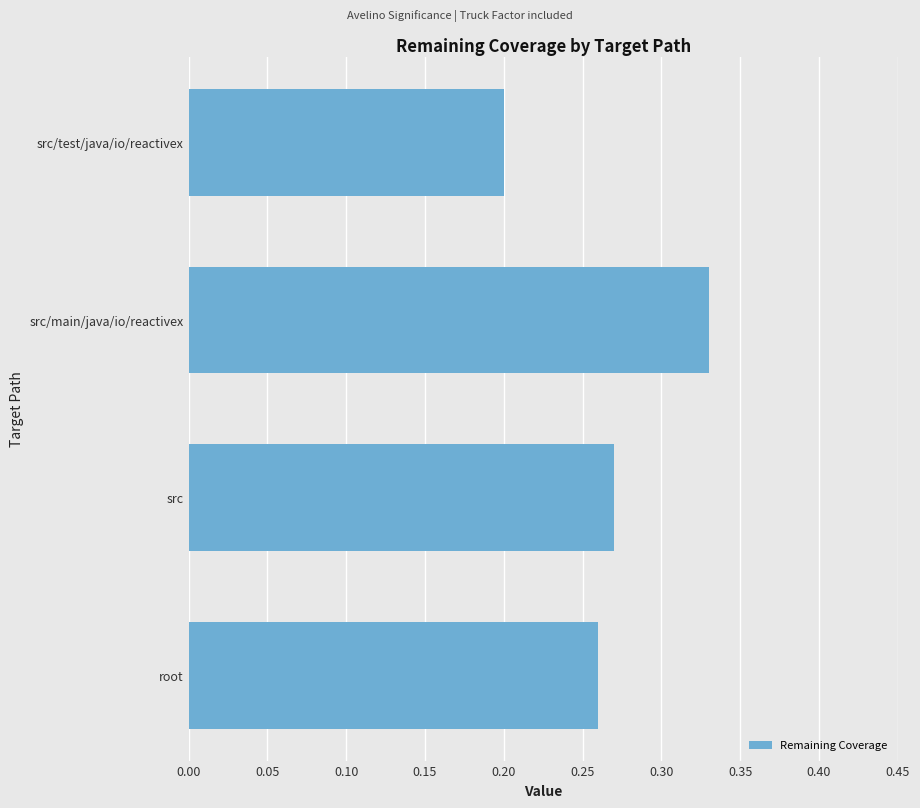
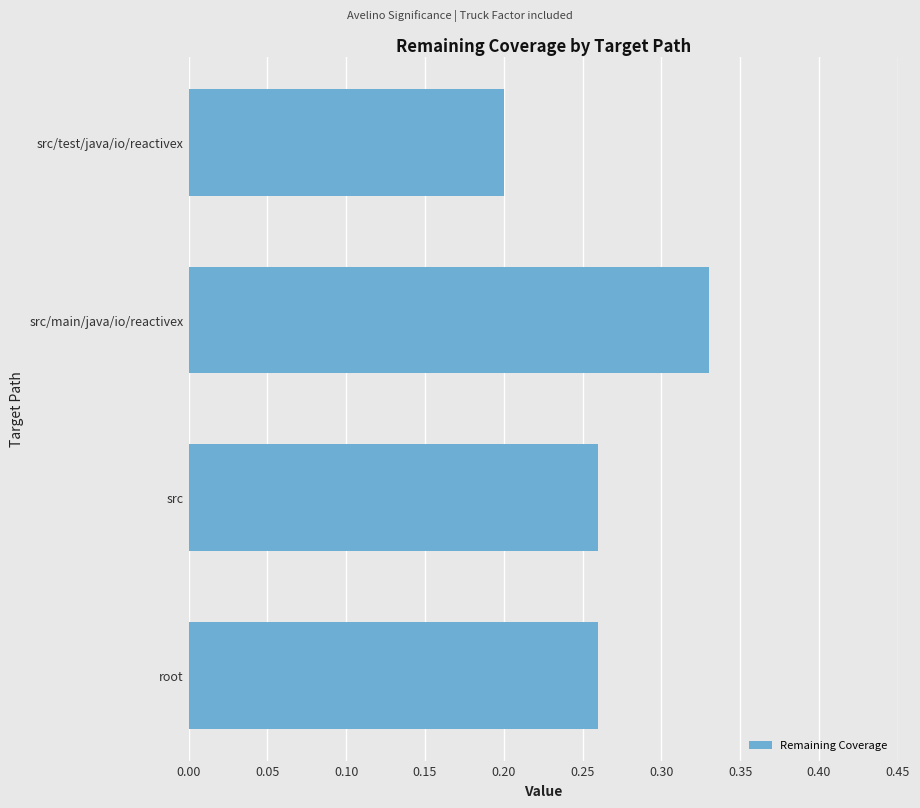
src: 0.27 -> 0.26
